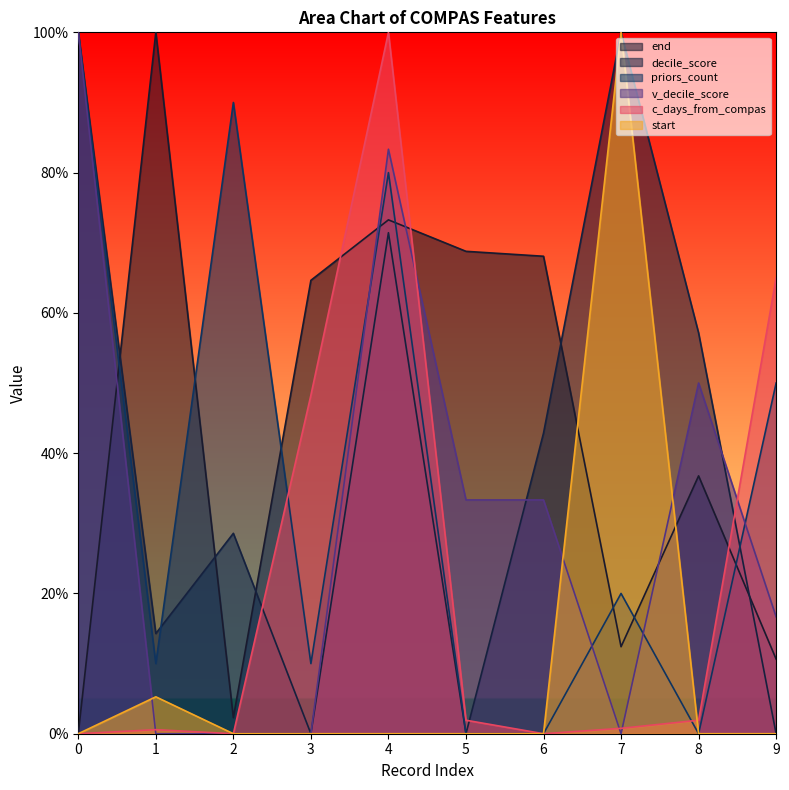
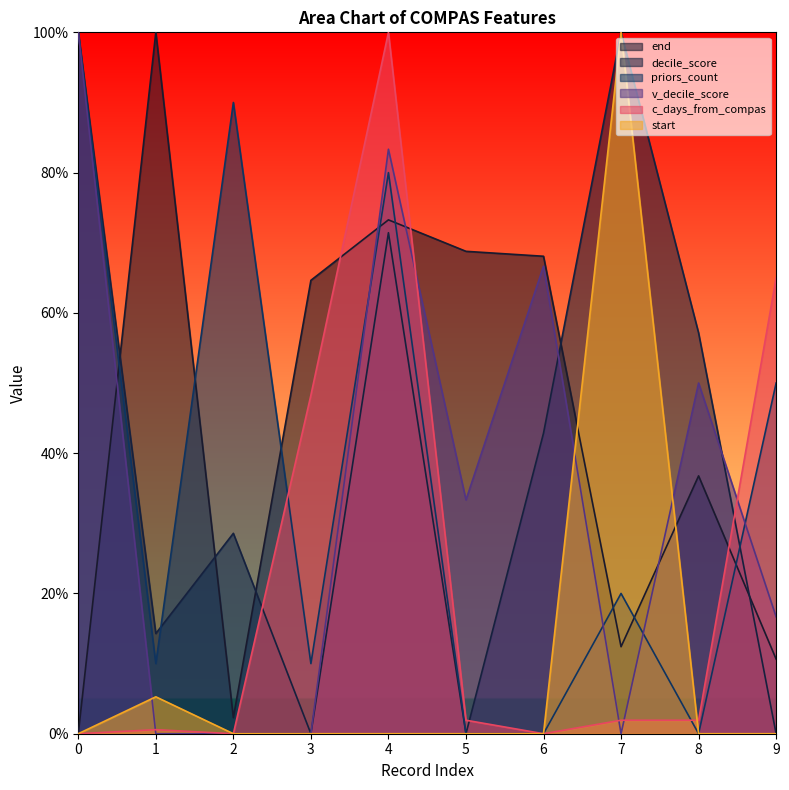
v_decile_score, 6: 33% -> 67%
c_days_from_compas, 7: 1% -> 2%
